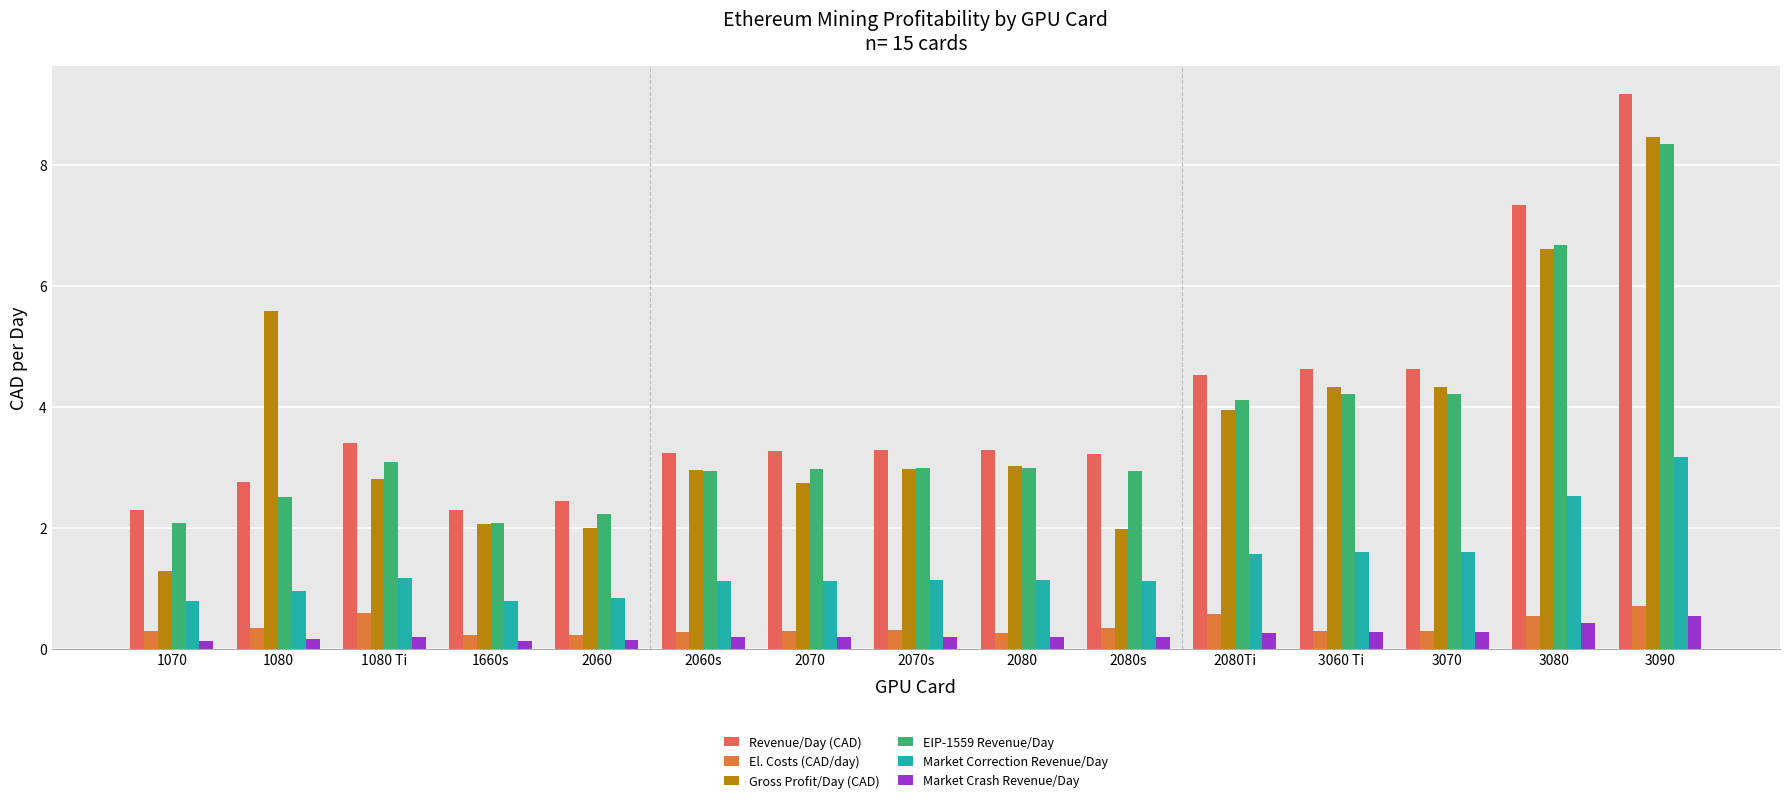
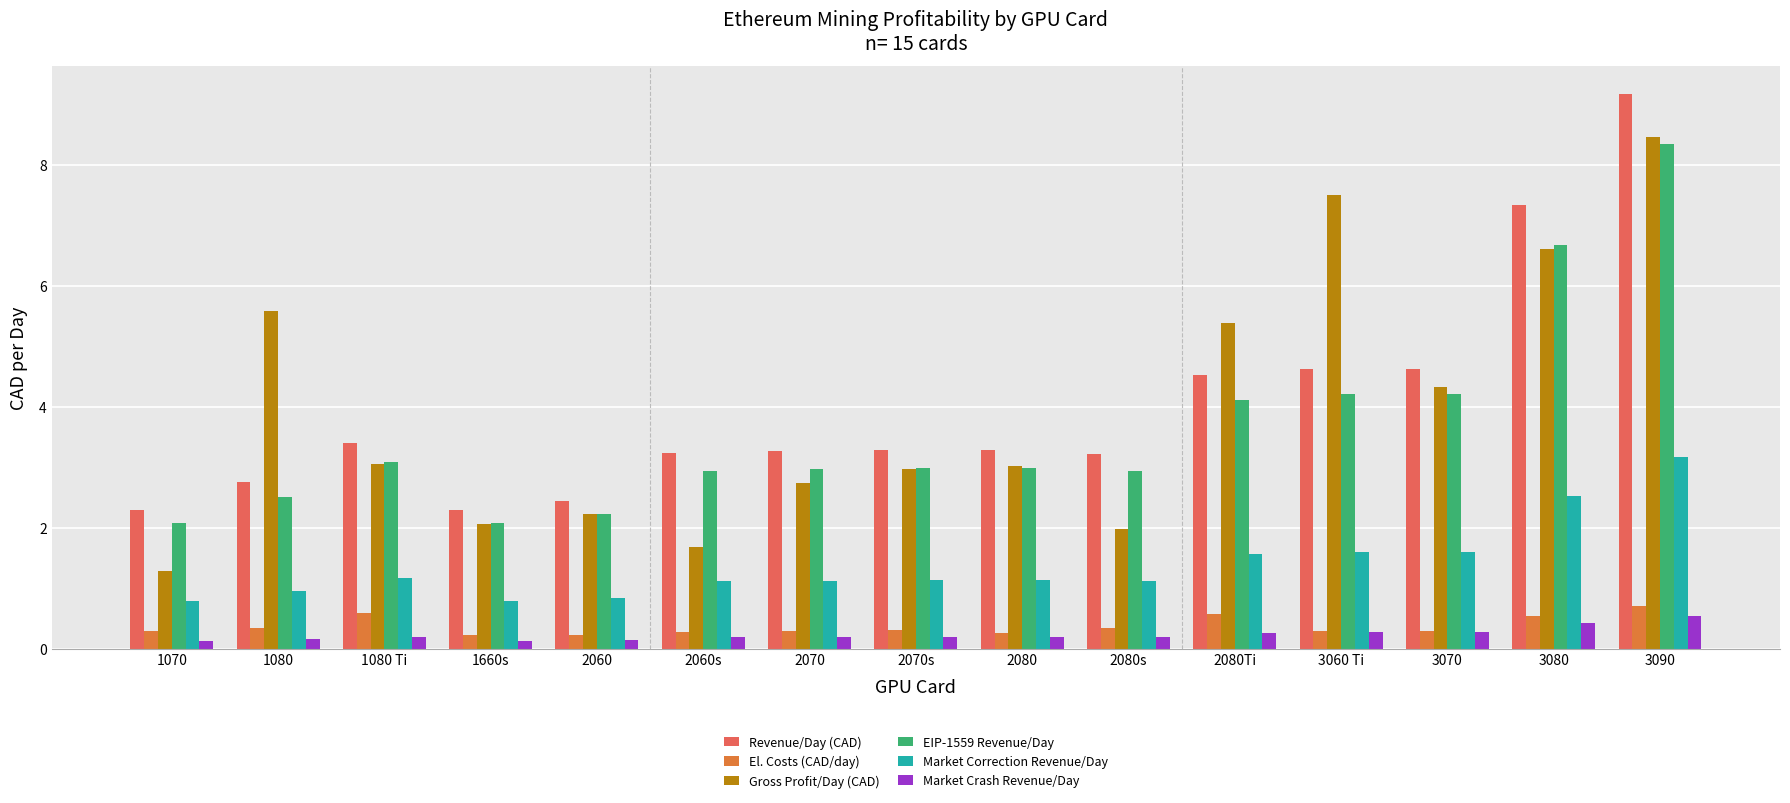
Gross Profit/Day (CAD), 1080 Ti: 2.8 -> 3.0
Gross Profit/Day (CAD), 2060: 2.0 -> 2.2
Gross Profit/Day (CAD), 2060s: 3.0 -> 1.7
Gross Profit/Day (CAD), 2080Ti: 4.0 -> 5.4
Gross Profit/Day (CAD), 3060 Ti: 4.3 -> 7.5
